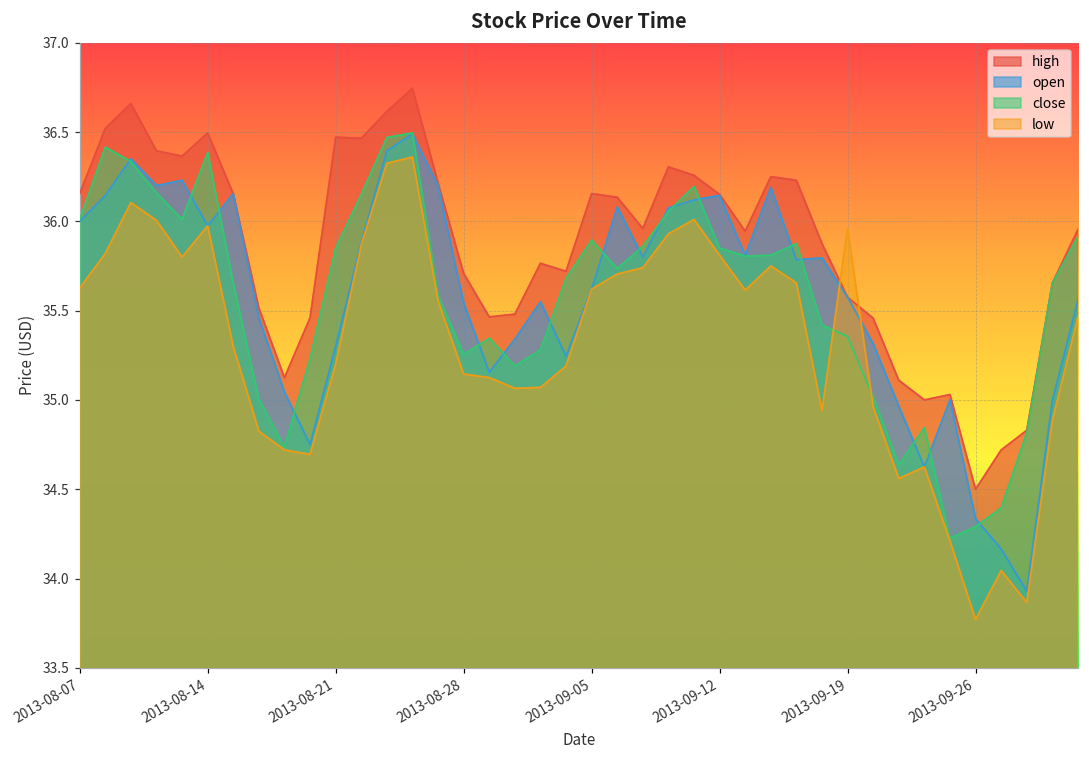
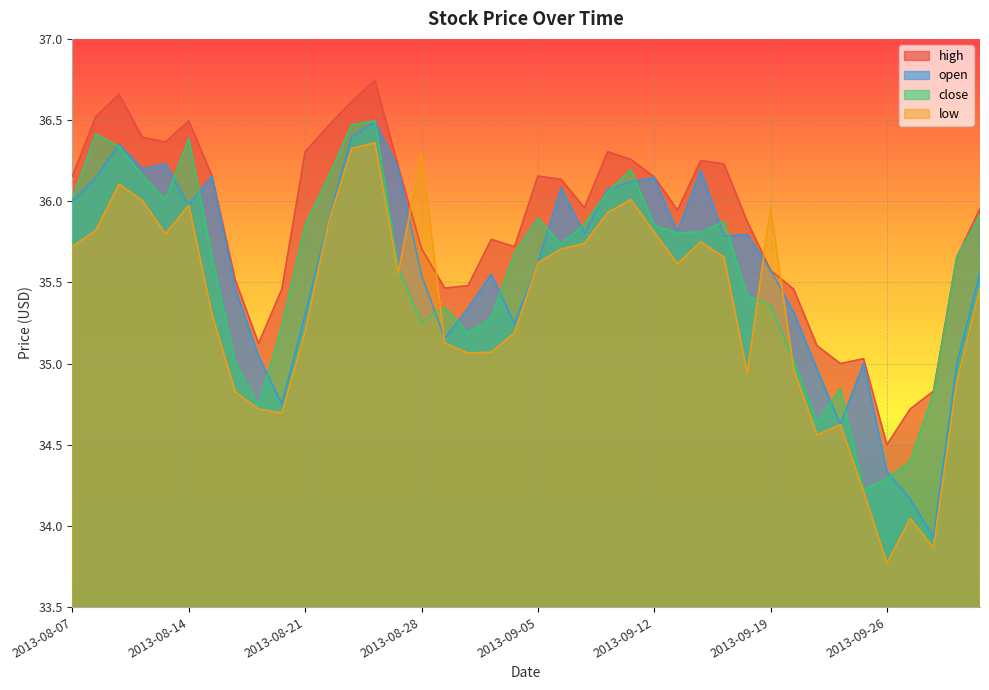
low, 2013-08-07: 35.63 -> 35.72
high, 2013-08-21: 36.47 -> 36.31
low, 2013-08-28: 35.15 -> 36.30
